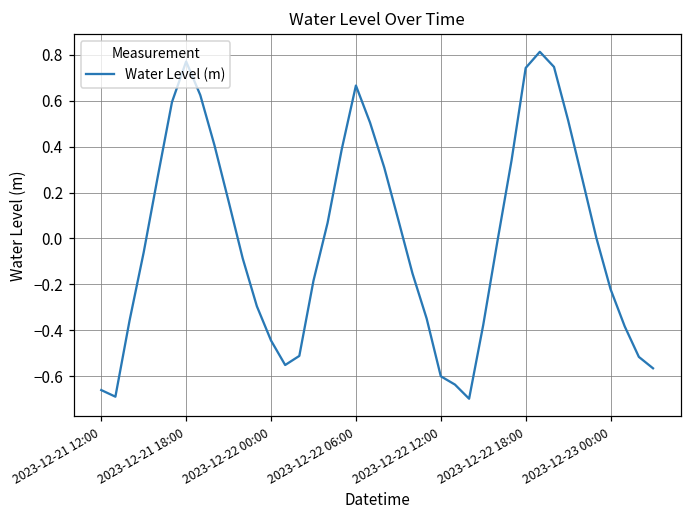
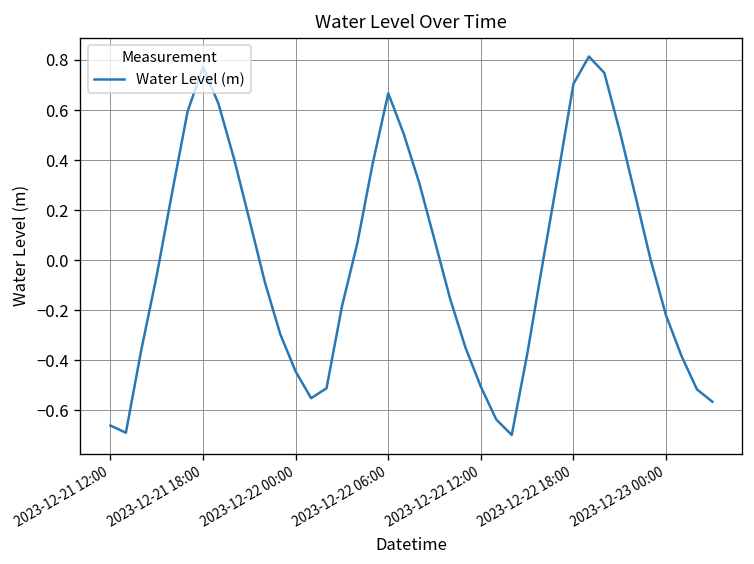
2023-12-22 12:00: -0.60 -> -0.51
2023-12-22 18:00: 0.74 -> 0.70
